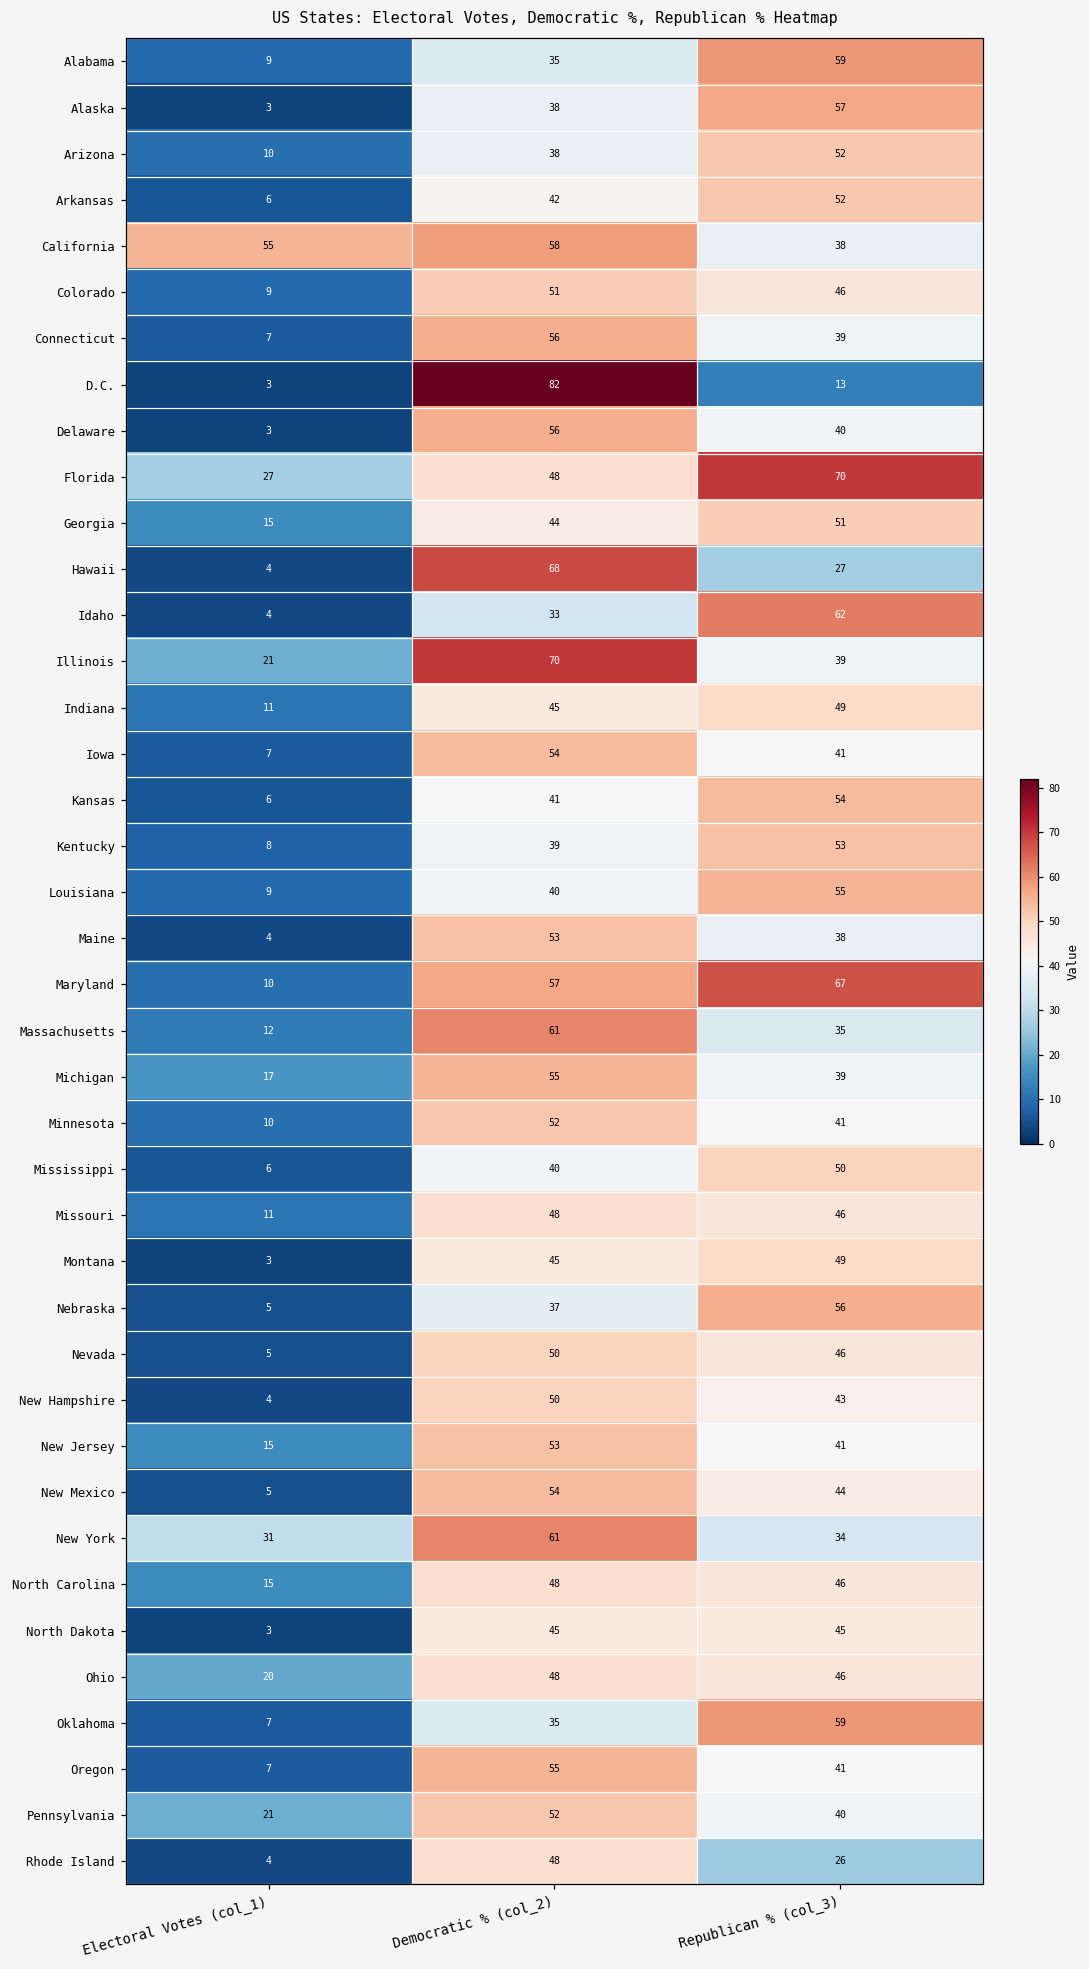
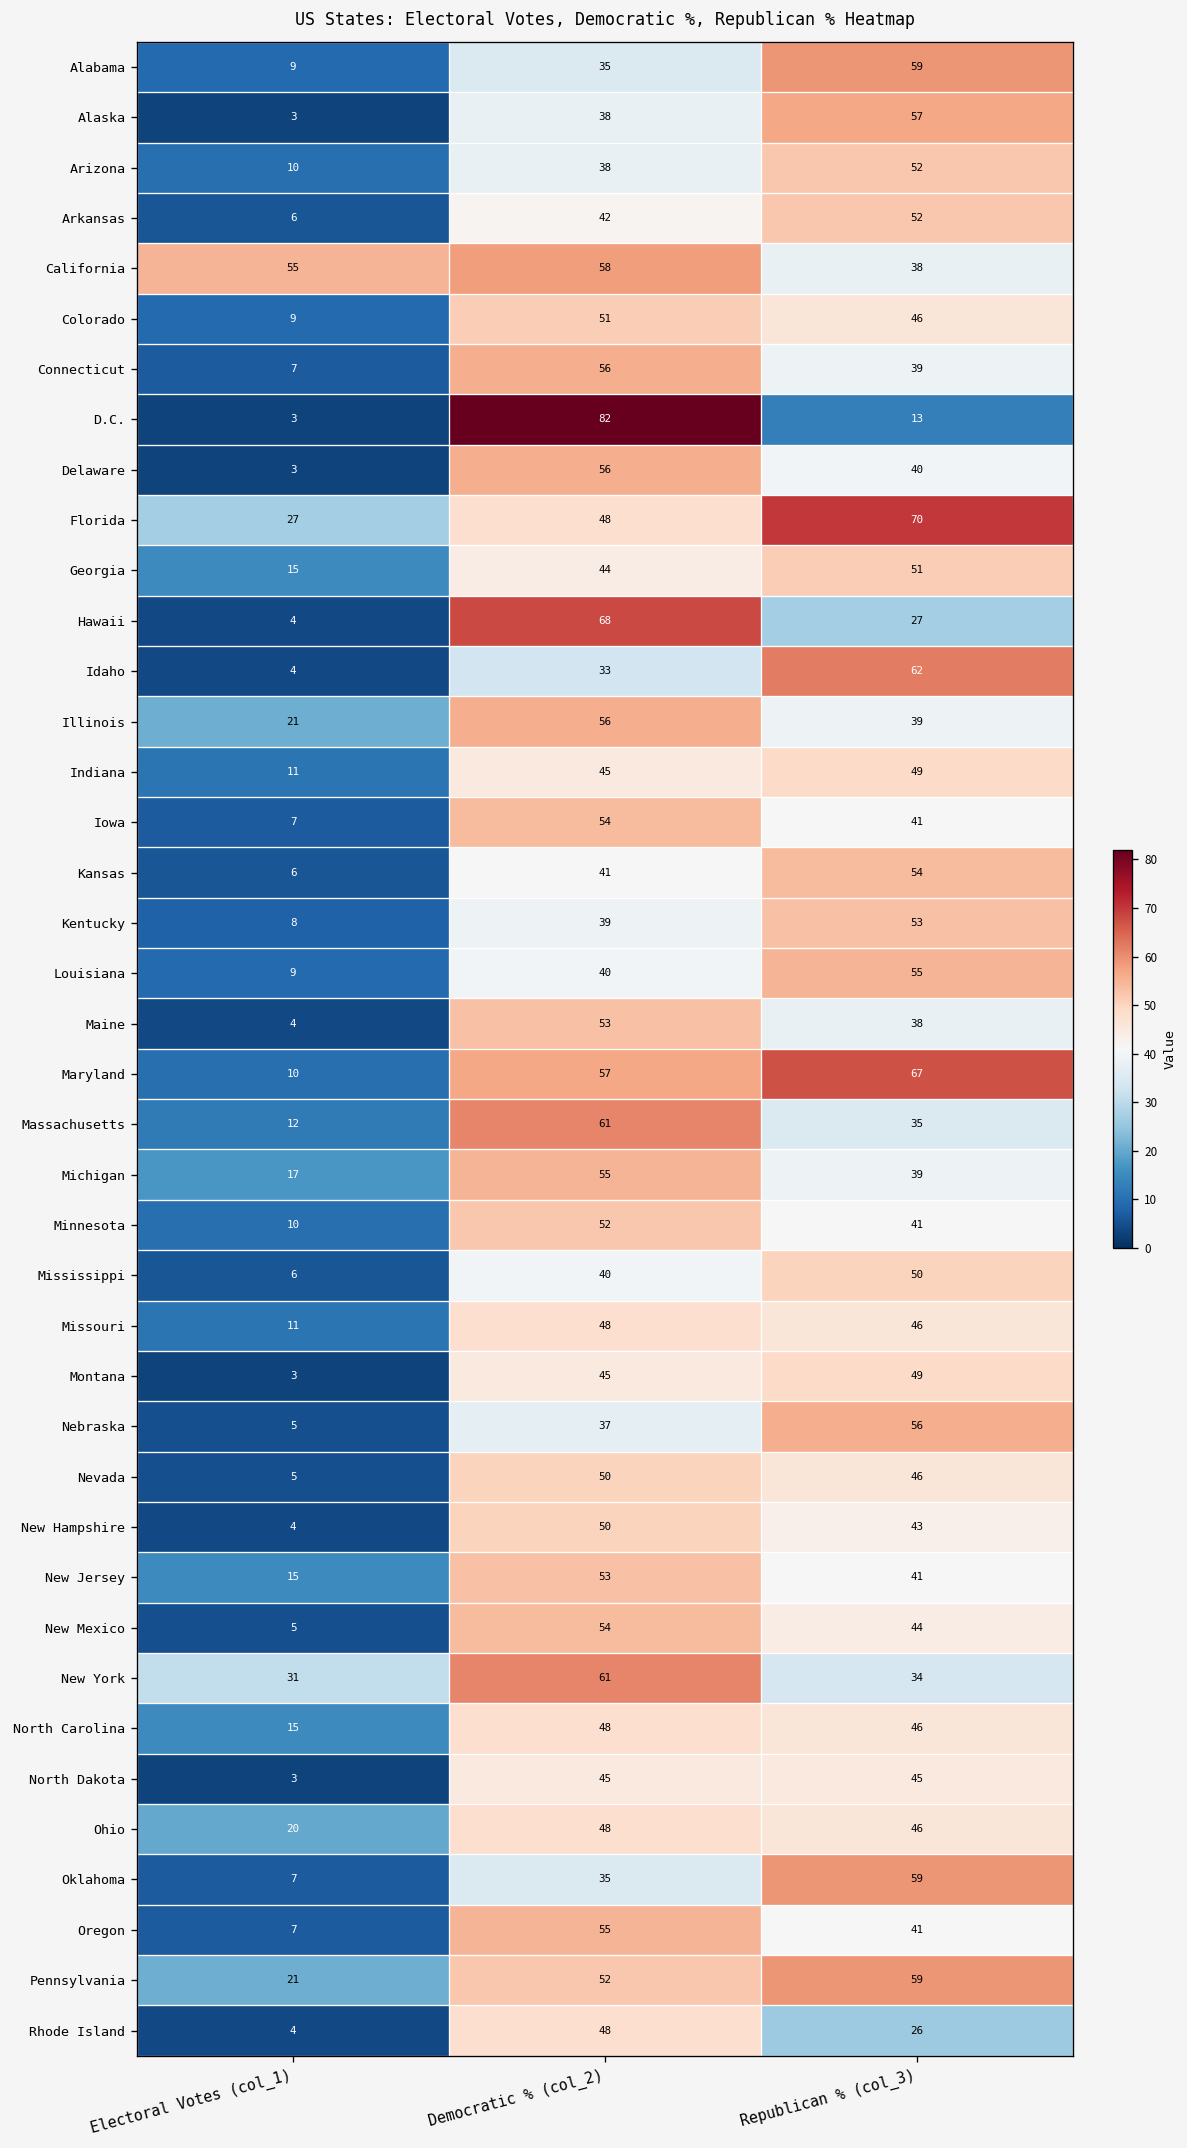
Illinois, Democratic % (col_2): 70 -> 56
Pennsylvania, Republican % (col_3): 40 -> 59
